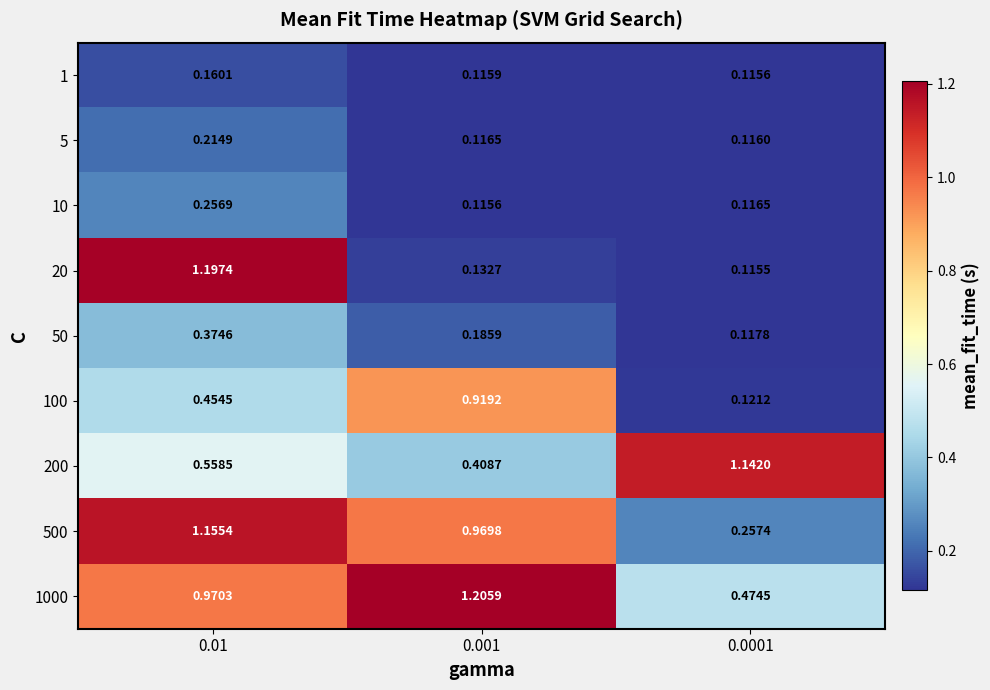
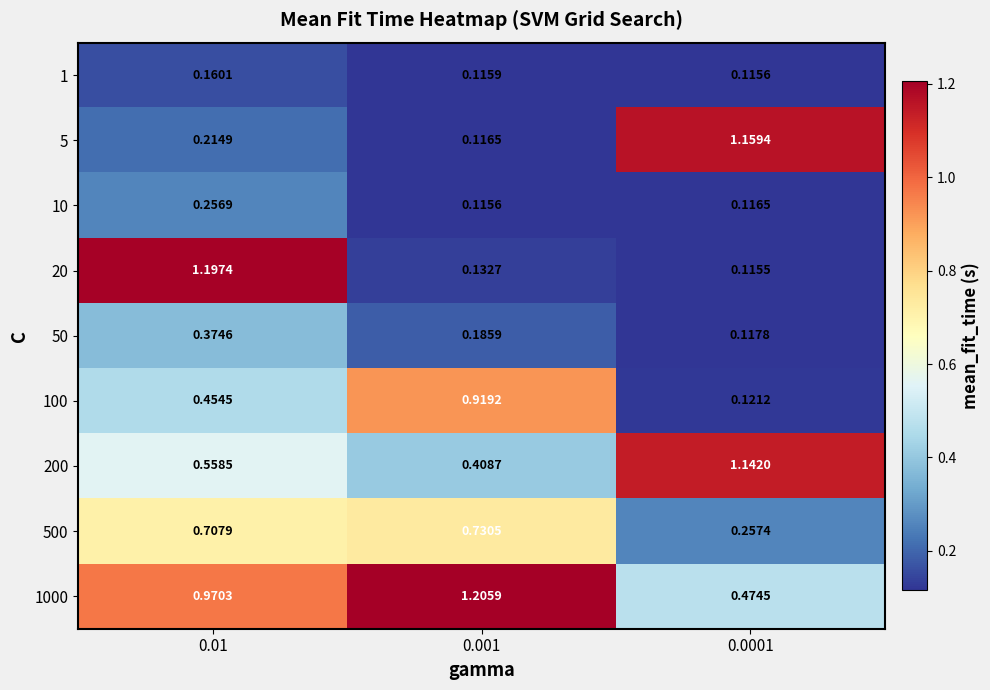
5, 0.0001: 0.1160 -> 1.1594
500, 0.01: 1.1554 -> 0.7079
500, 0.001: 0.9698 -> 0.7305
